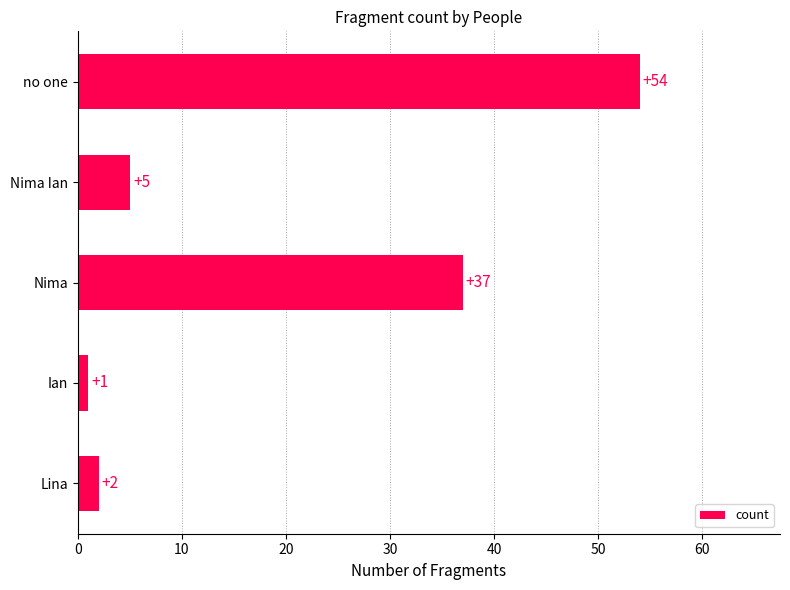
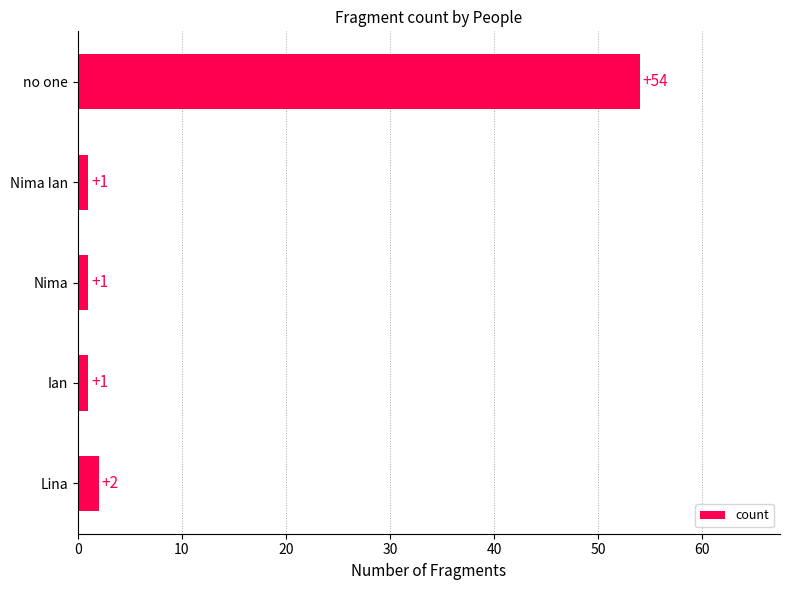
Nima Ian: +5 -> +1
Nima: +37 -> +1
